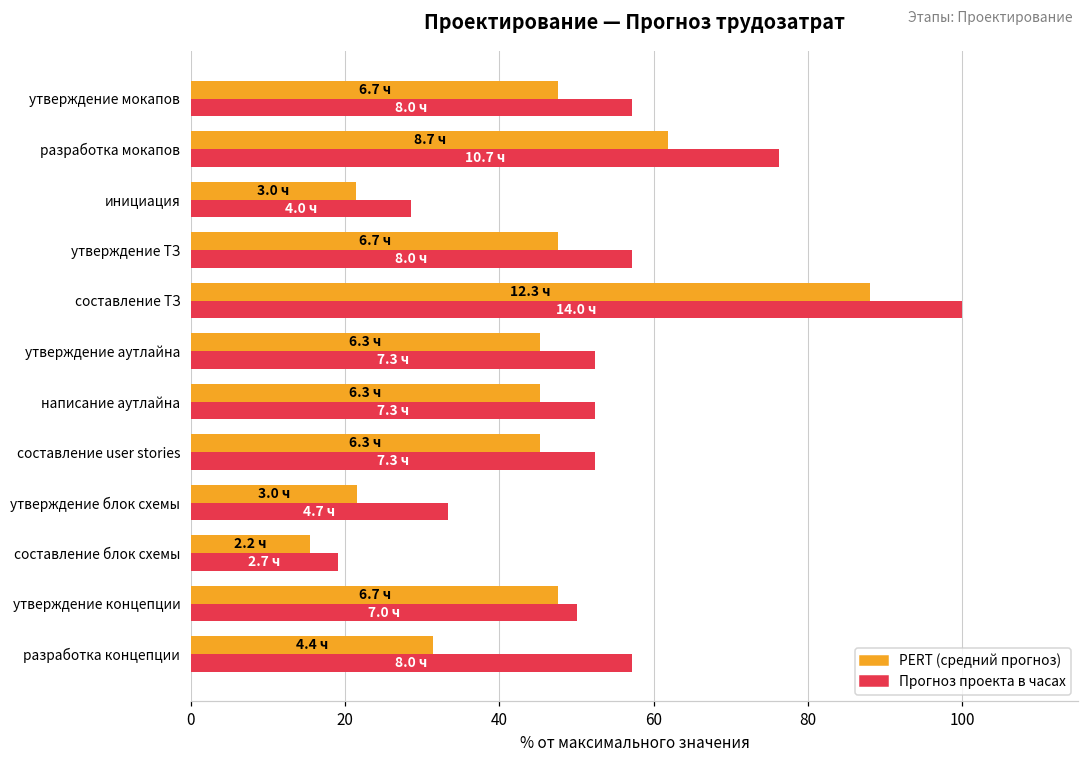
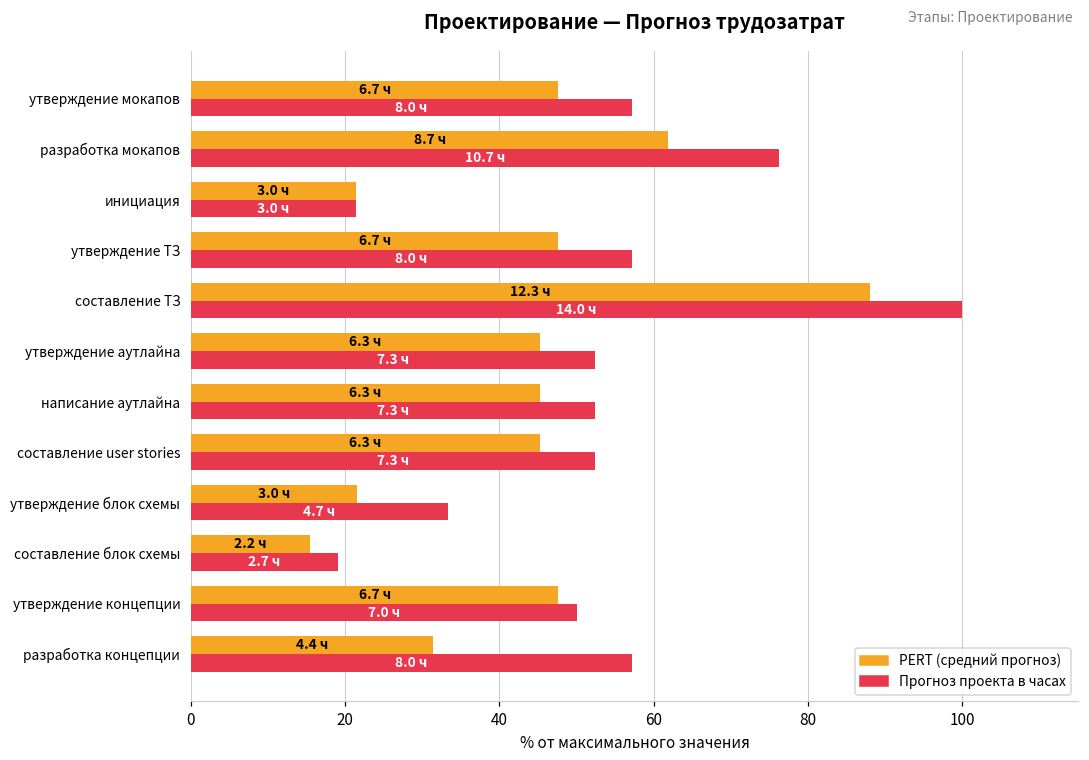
Прогноз проекта в часах, инициация: 4.0 -> 3.0
